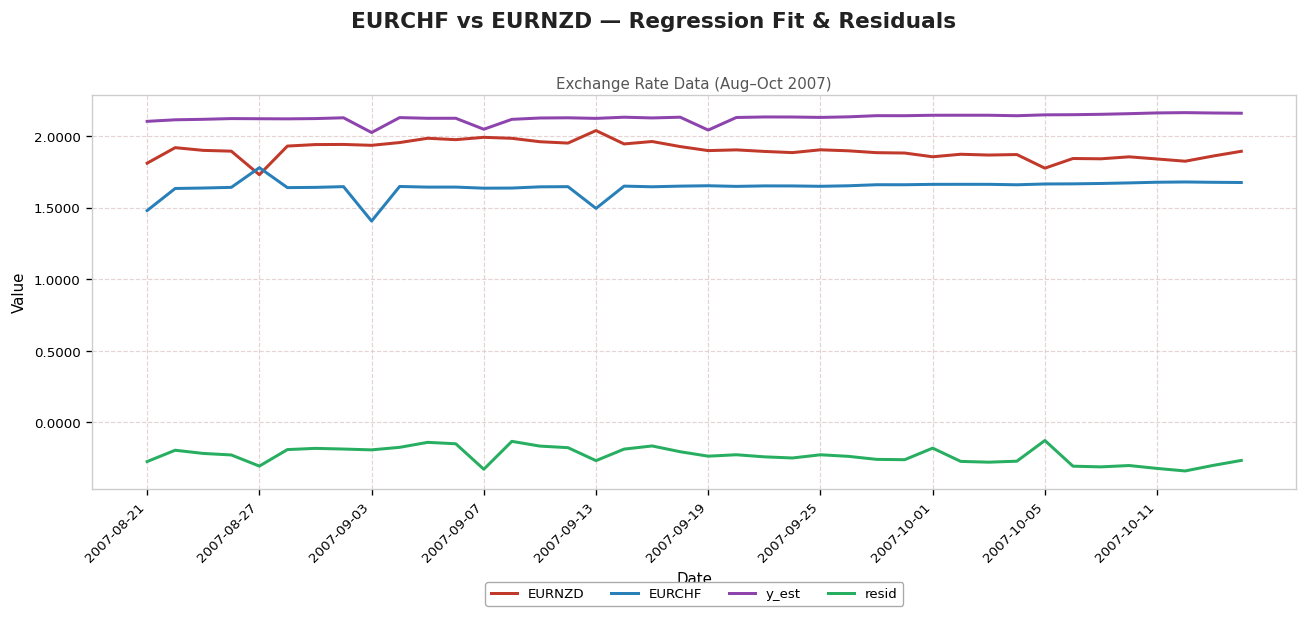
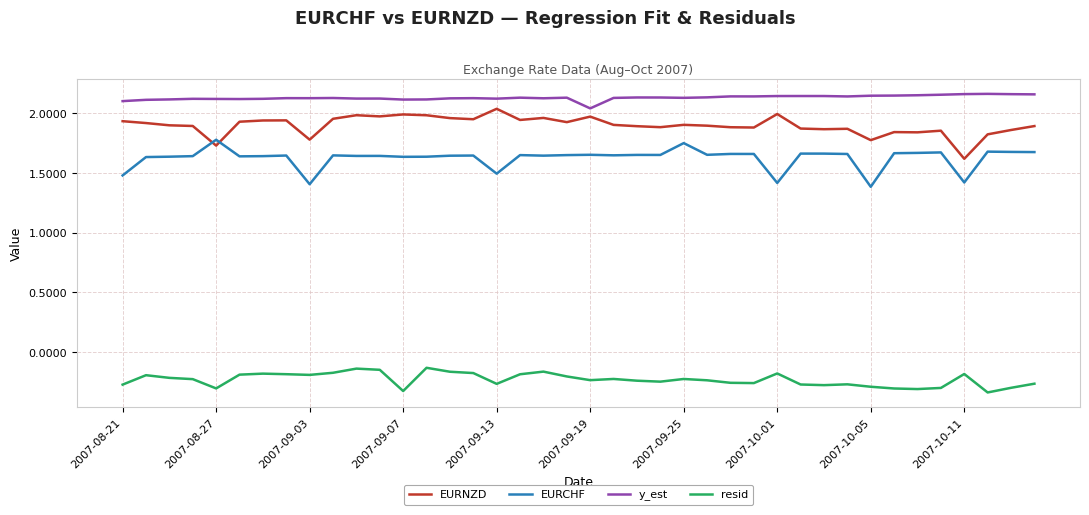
EURNZD, 2007-08-21: 1.81 -> 1.93
EURNZD, 2007-09-03: 1.94 -> 1.78
y_est, 2007-09-03: 2.03 -> 2.13
y_est, 2007-09-07: 2.05 -> 2.12
EURNZD, 2007-09-19: 1.90 -> 1.97
EURCHF, 2007-09-25: 1.65 -> 1.75
EURNZD, 2007-10-01: 1.86 -> 2.00
EURCHF, 2007-10-01: 1.66 -> 1.42
EURCHF, 2007-10-05: 1.67 -> 1.38
resid, 2007-10-05: -0.13 -> -0.29
EURNZD, 2007-10-11: 1.84 -> 1.62
EURCHF, 2007-10-11: 1.68 -> 1.42
resid, 2007-10-11: -0.32 -> -0.18
